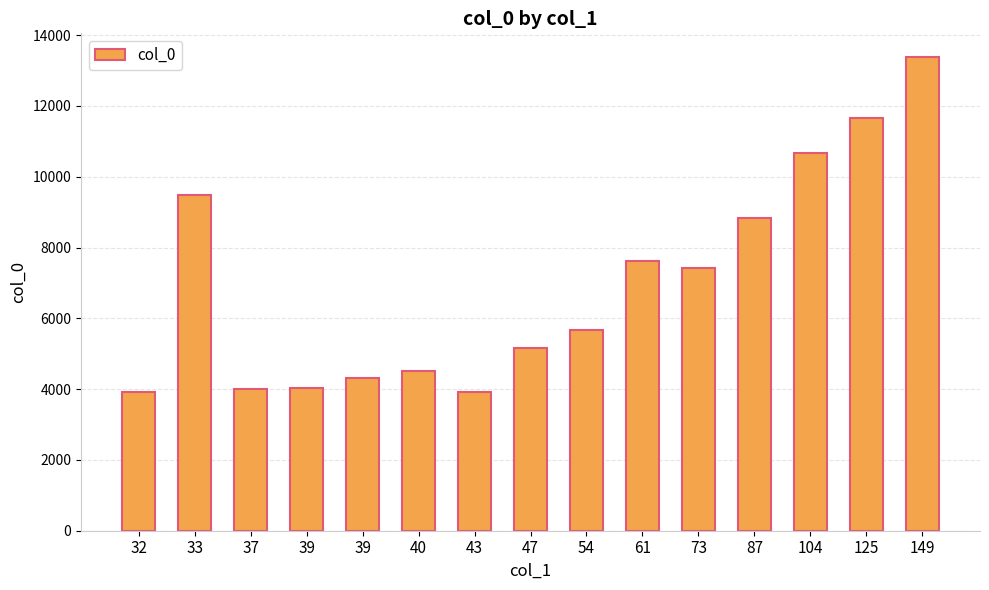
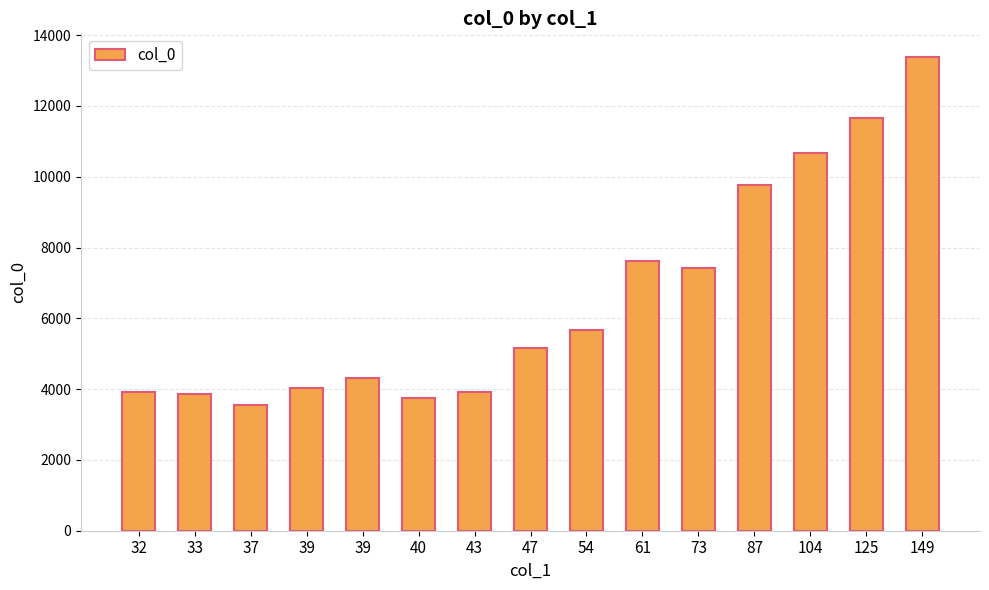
33: 9500 -> 3900
37: 4000 -> 3500
40: 4500 -> 3700
87: 8800 -> 9800
